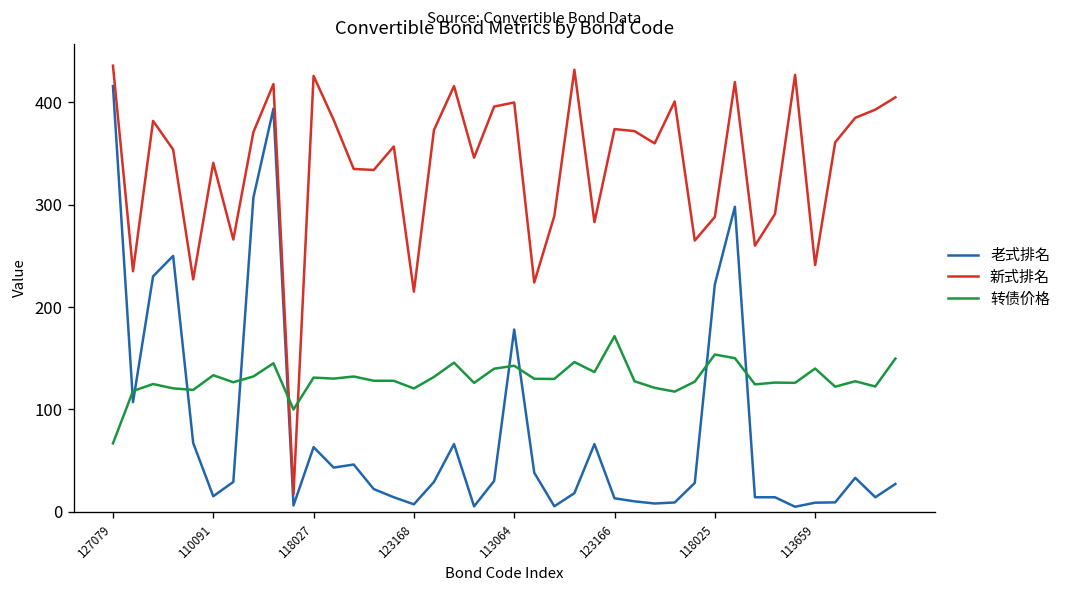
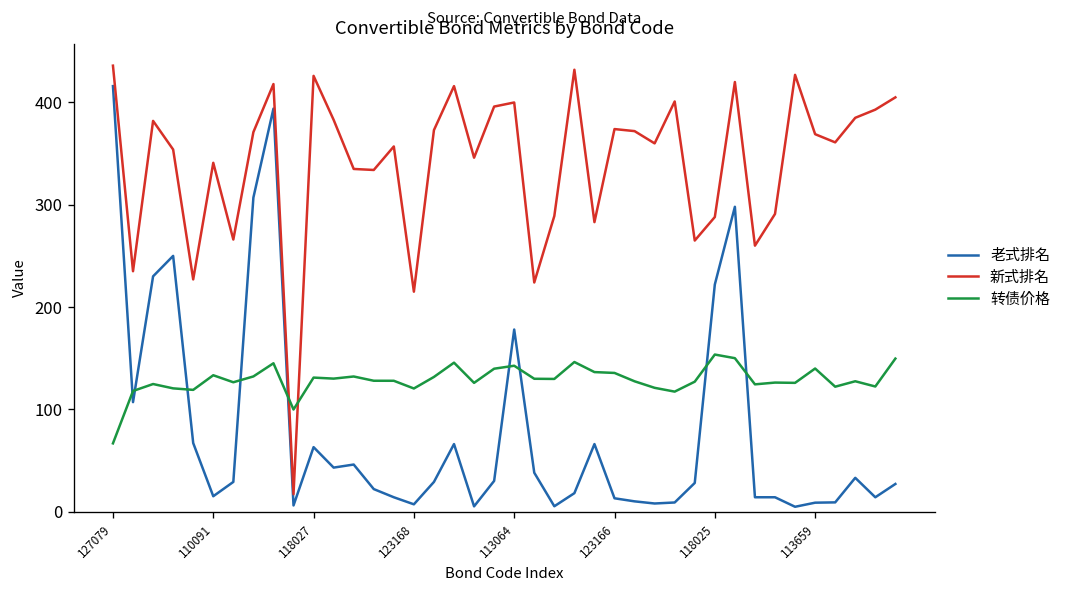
转债价格, 123166: 170 -> 140
新式排名, 113659: 240 -> 370
